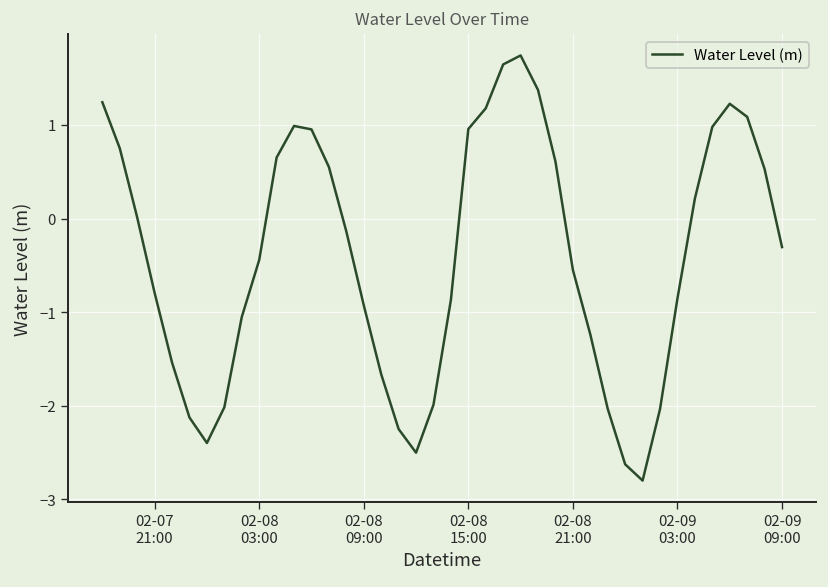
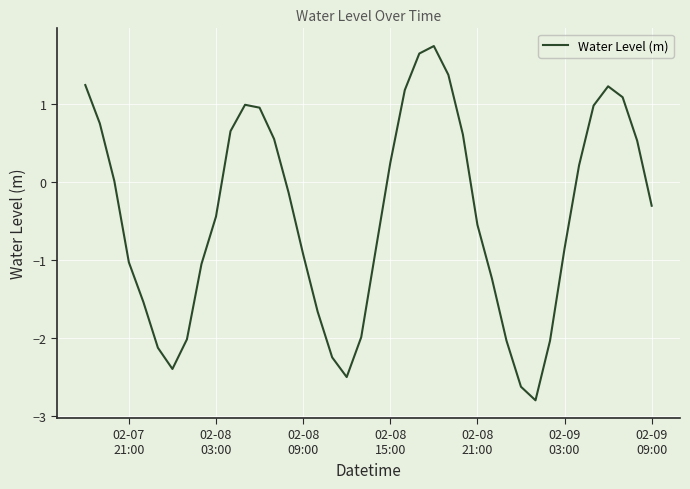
02-07 21:00: -0.8 -> -1.0
02-08 15:00: 1.0 -> 0.2
